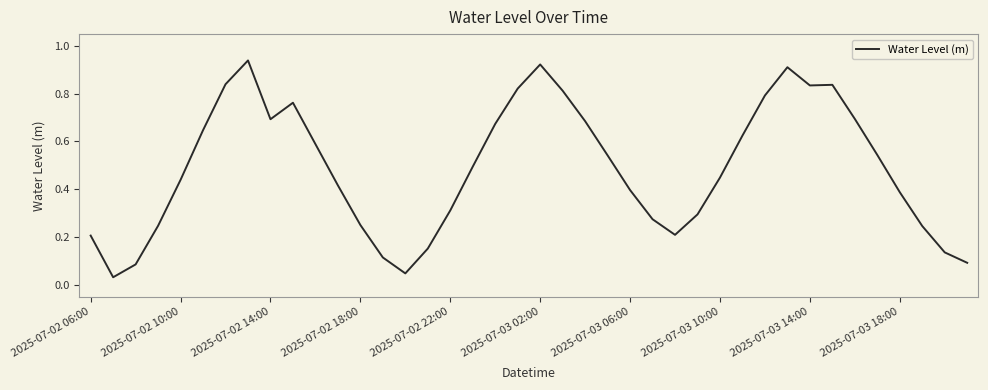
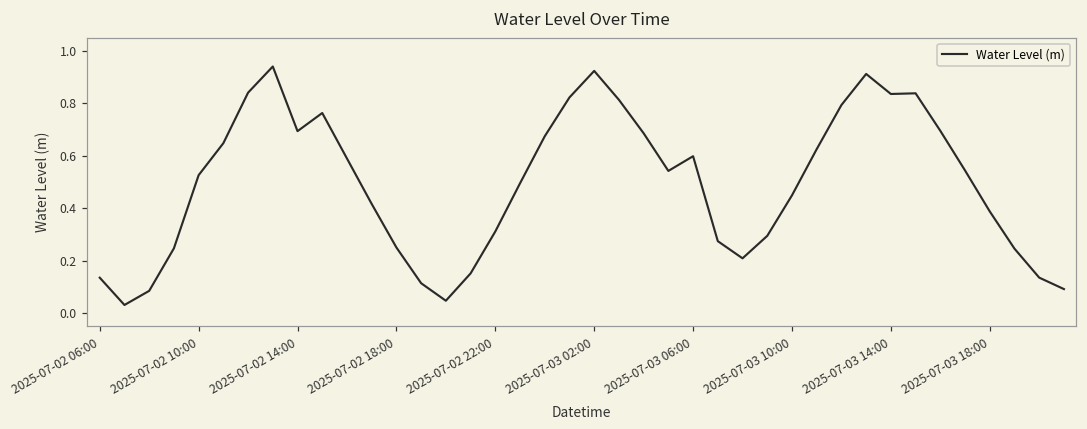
2025-07-02 06:00: 0.21 -> 0.13
2025-07-02 10:00: 0.44 -> 0.53
2025-07-03 06:00: 0.40 -> 0.60
